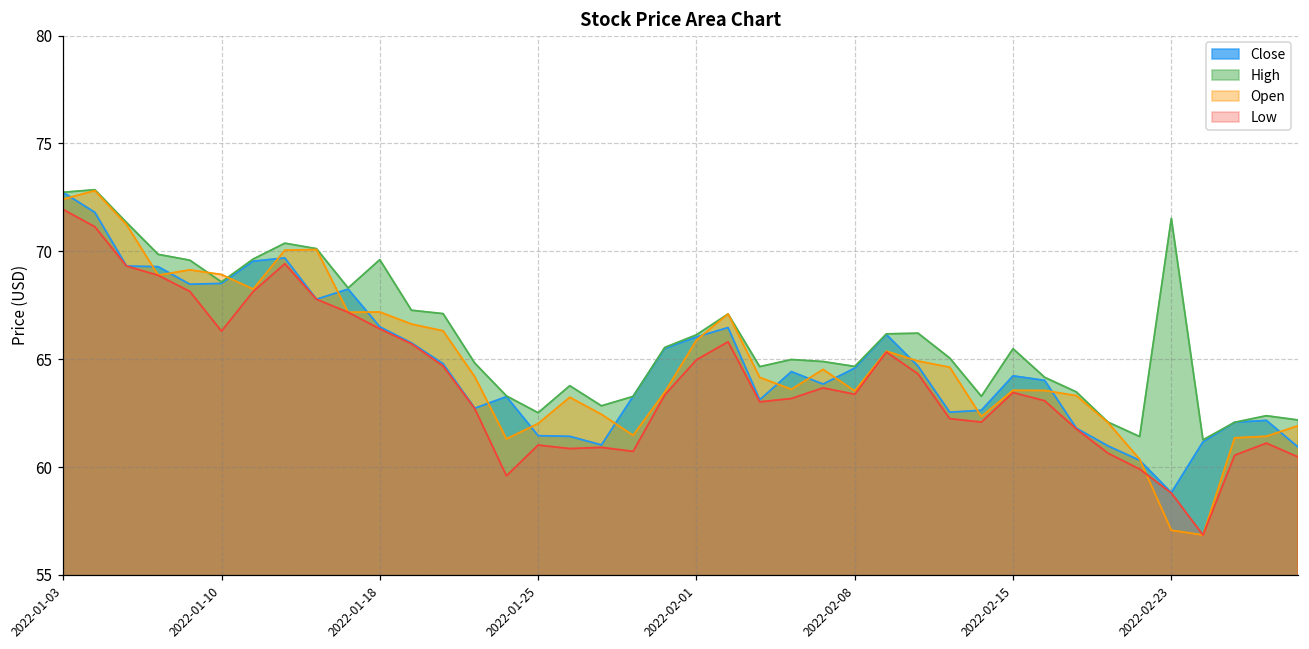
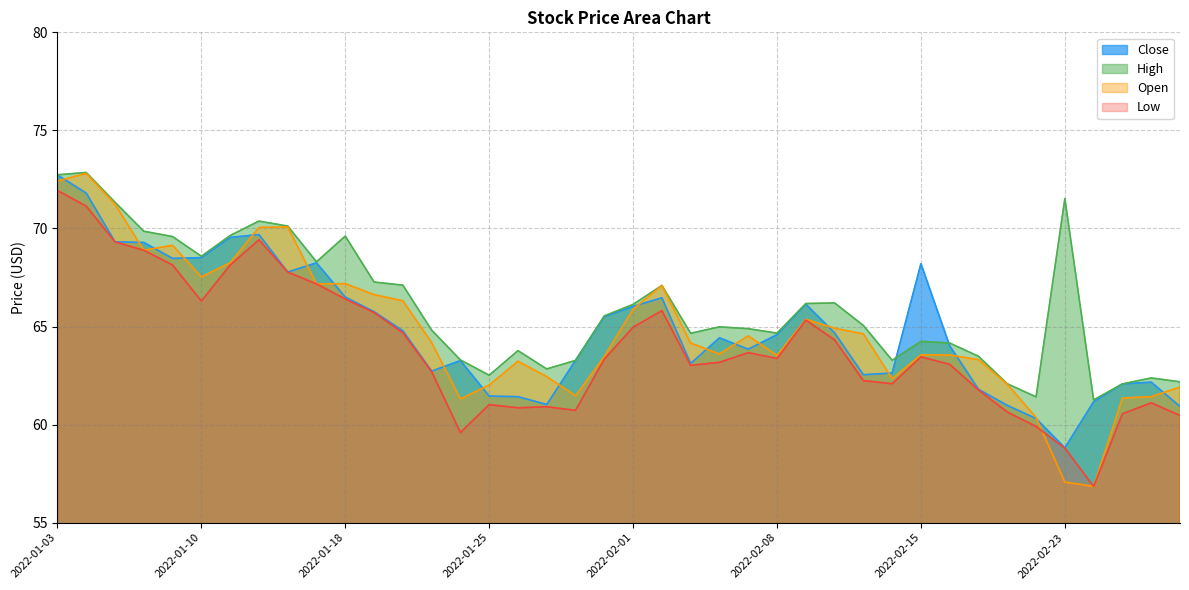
Open, 2022-01-10: 68.9 -> 67.5
Close, 2022-02-15: 64.2 -> 68.2
High, 2022-02-15: 65.5 -> 64.2
